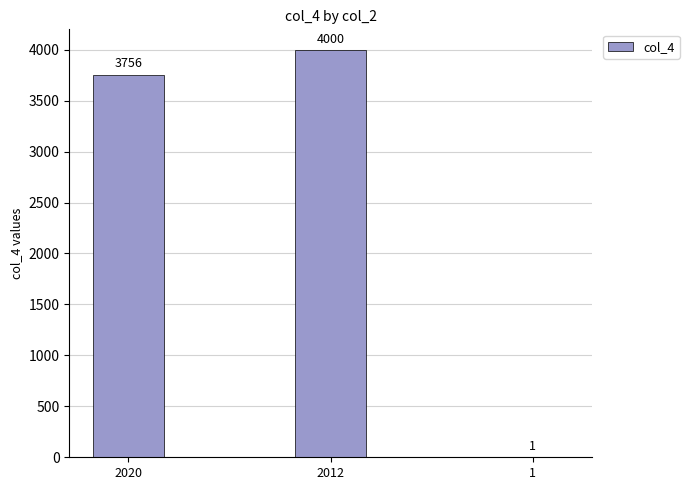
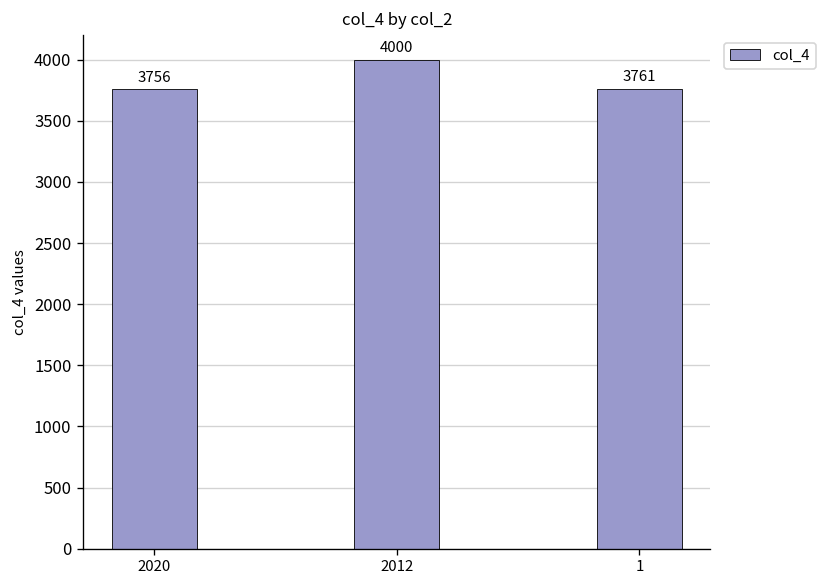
1: 1 -> 3761
